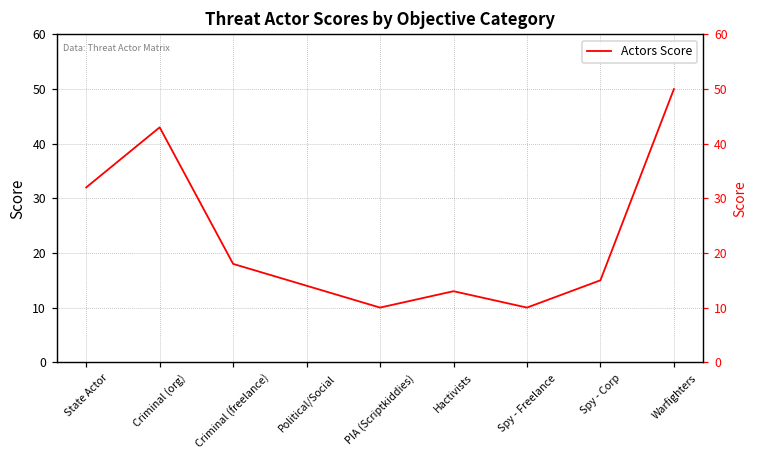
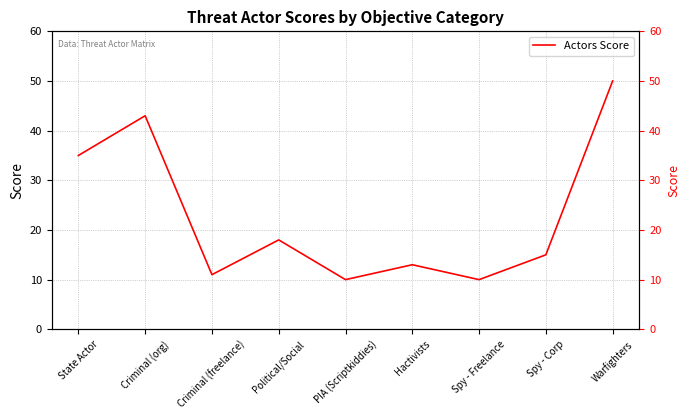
State Actor: 32 -> 35
Criminal (freelance): 18 -> 11
Political/Social: 14 -> 18
